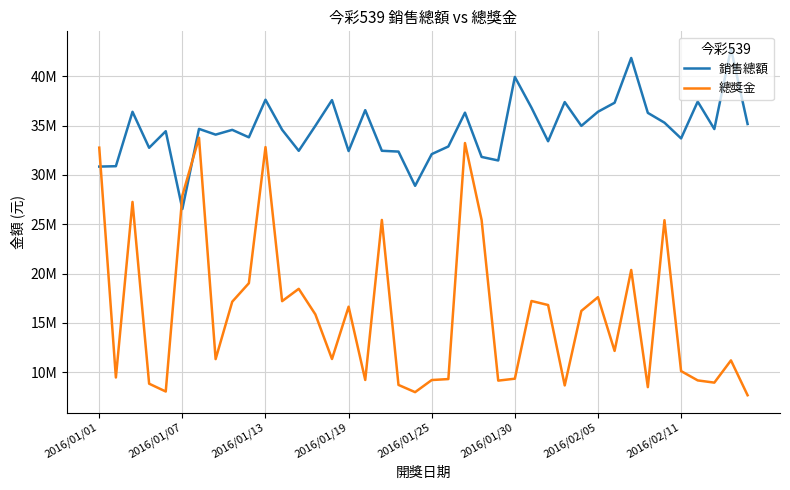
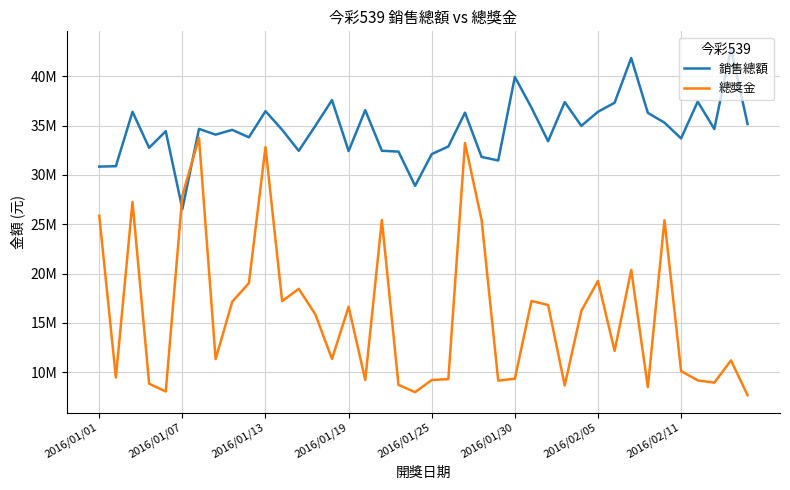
總獎金, 2016/01/01: 33000000 -> 26000000
銷售總額, 2016/01/13: 38000000 -> 36000000
總獎金, 2016/02/05: 18000000 -> 19000000
